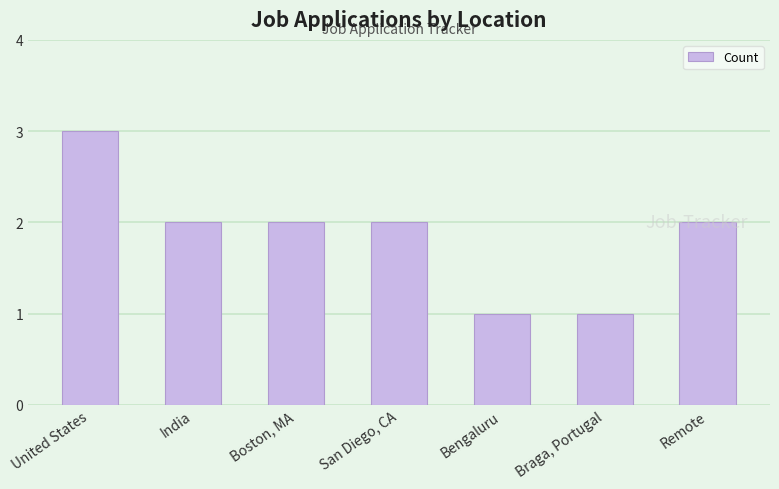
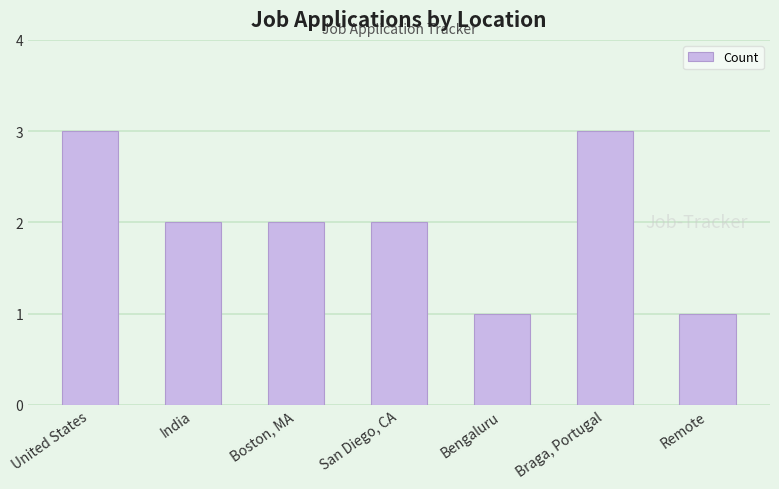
Braga, Portugal: 1 -> 3
Remote: 2 -> 1
